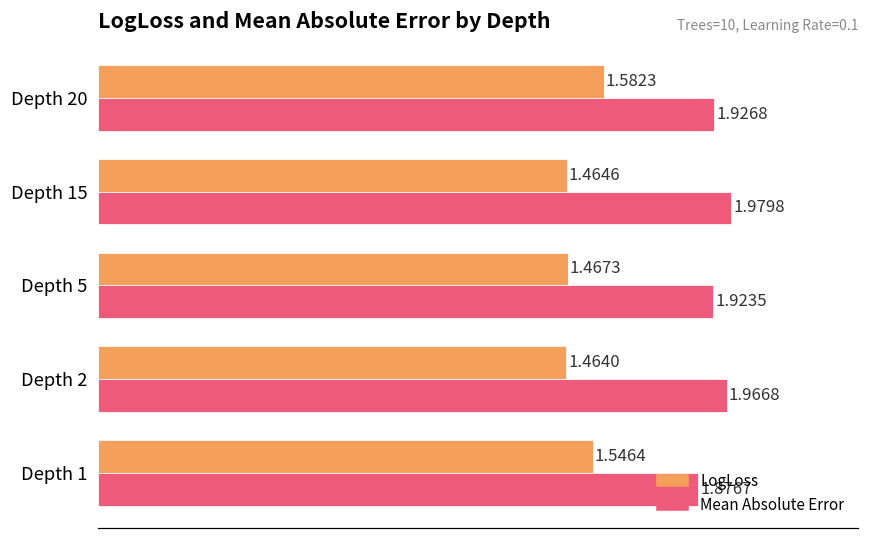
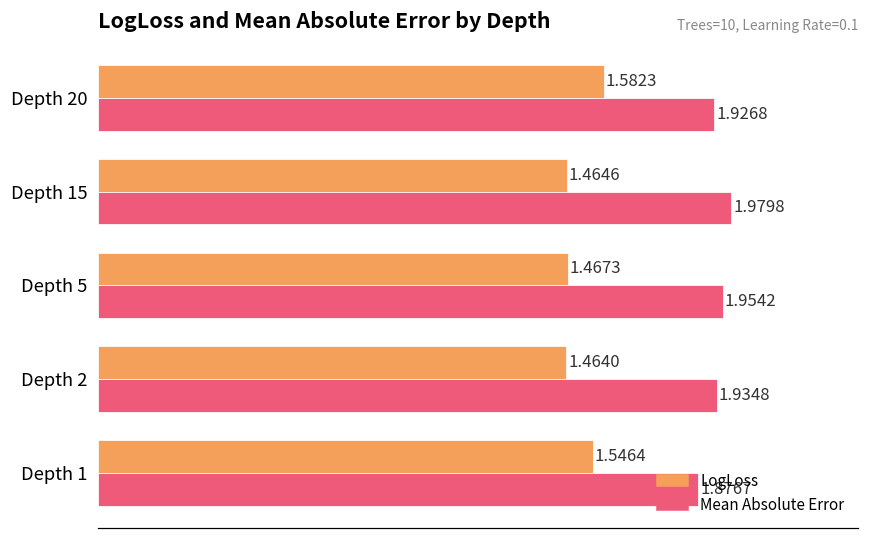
Mean Absolute Error, Depth 5: 1.9235 -> 1.9542
Mean Absolute Error, Depth 2: 1.9668 -> 1.9348
